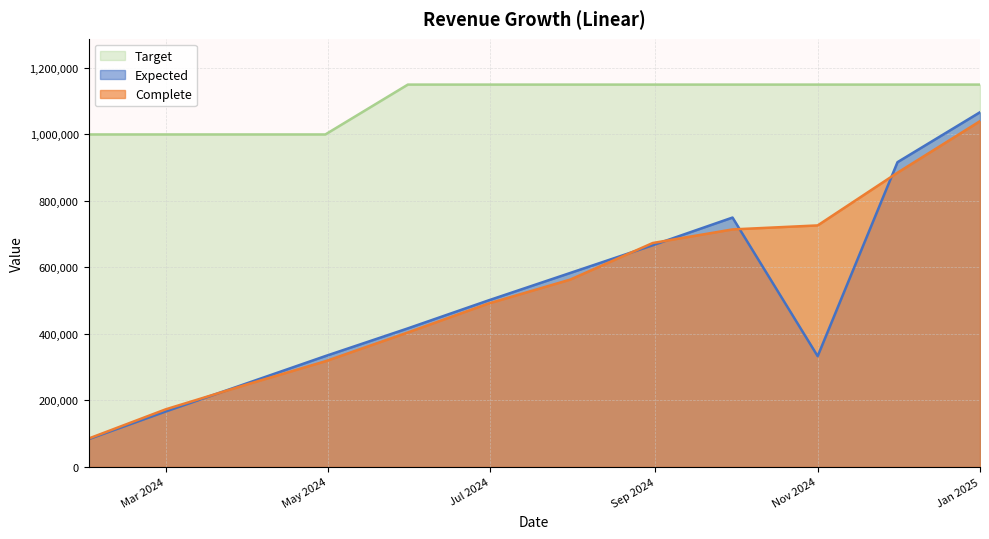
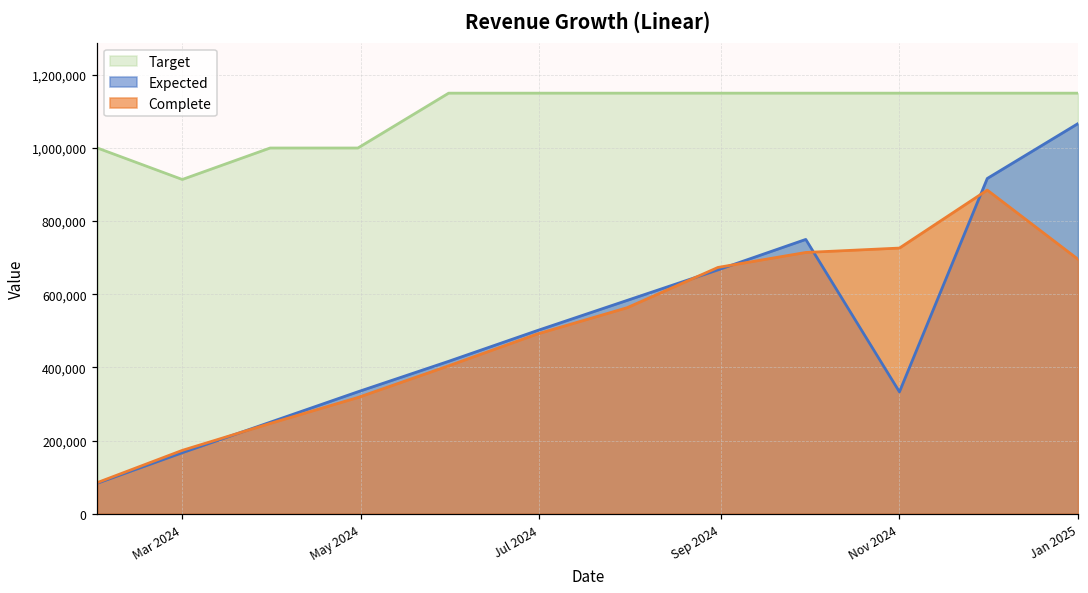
Target, Mar 2024: 1,000,000 -> 910,000
Complete, Jan 2025: 1,040,000 -> 700,000
